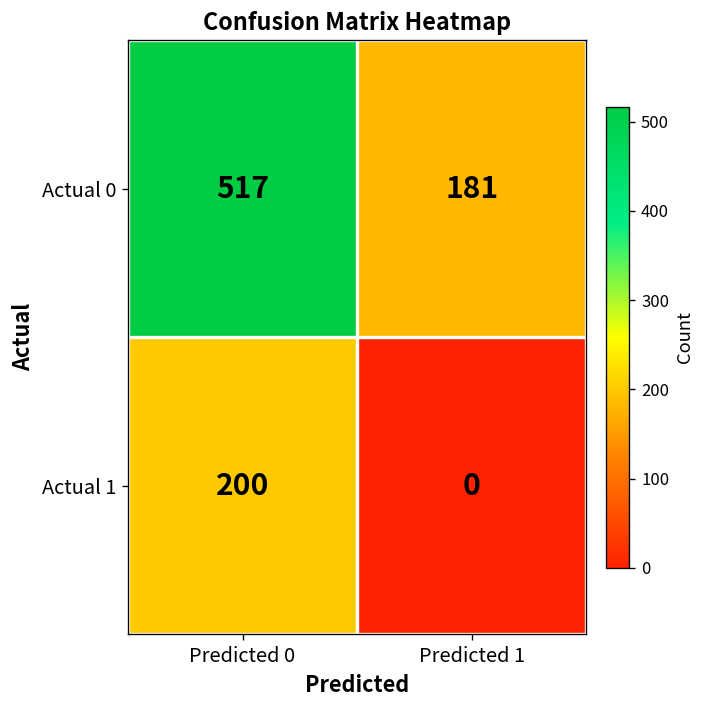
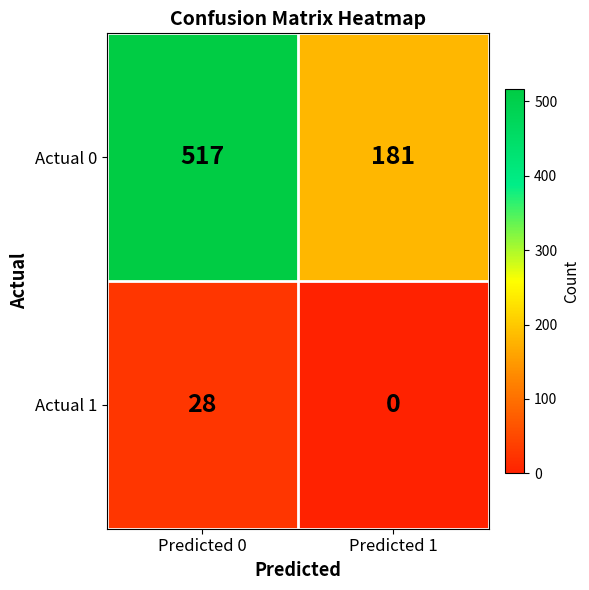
Actual 1, Predicted 0: 200 -> 28
